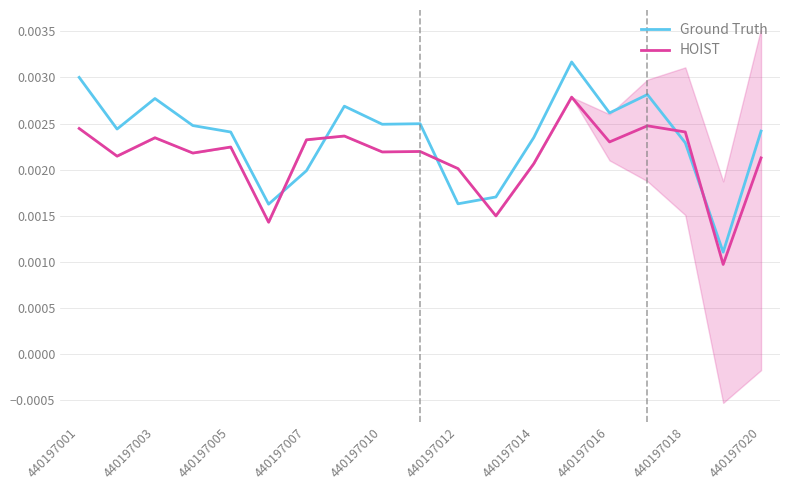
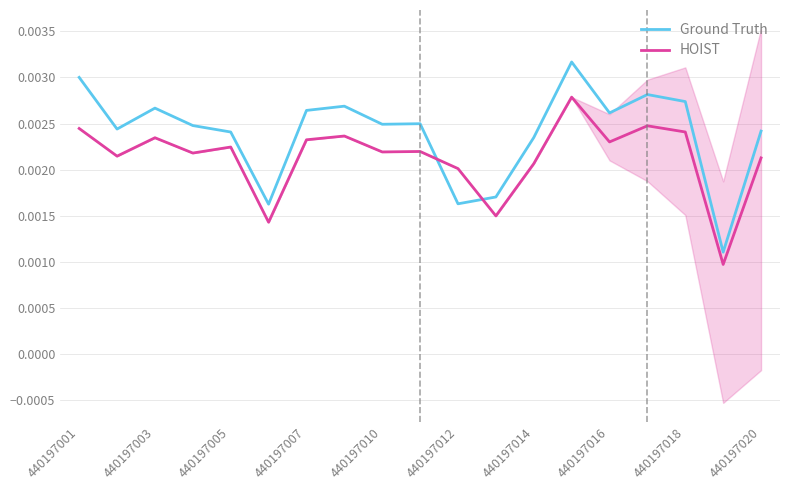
Ground Truth, 440197003: 0.0028 -> 0.0027
Ground Truth, 440197007: 0.0020 -> 0.0026
Ground Truth, 440197018: 0.0023 -> 0.0027
